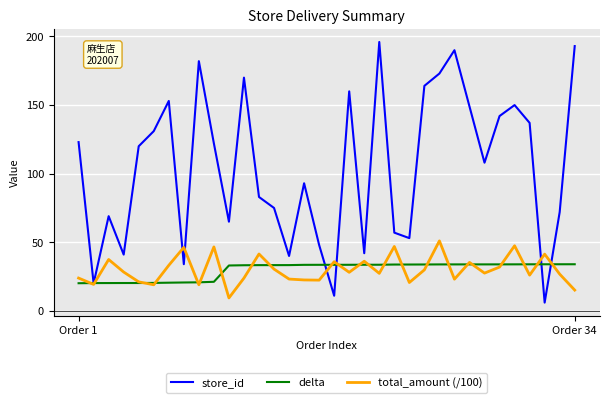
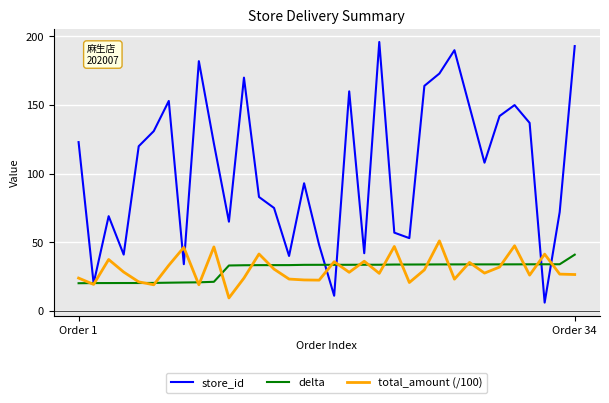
delta, Order 34: 34 -> 41
total_amount (/100), Order 34: 15 -> 26
